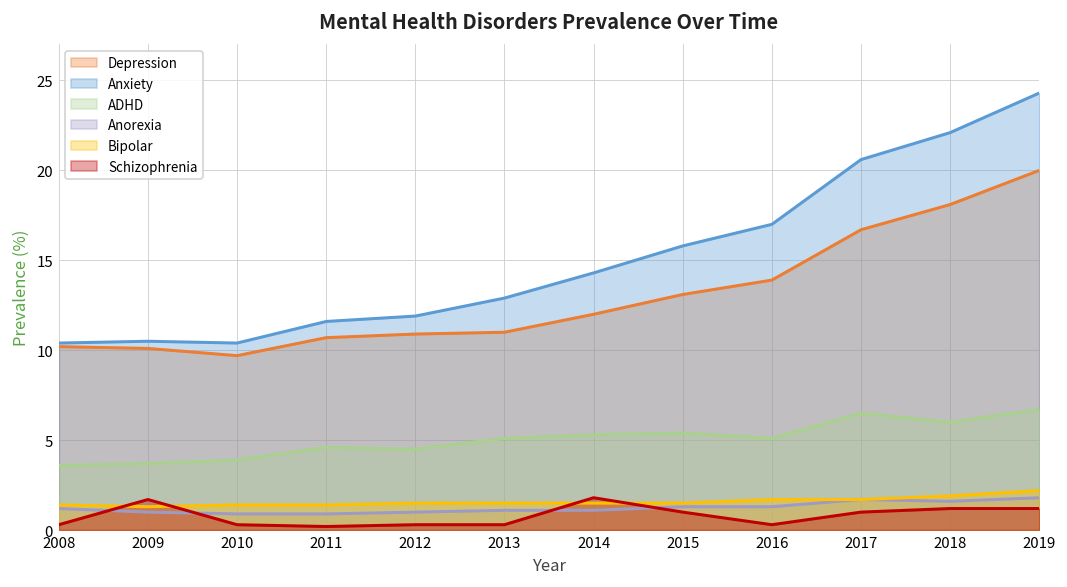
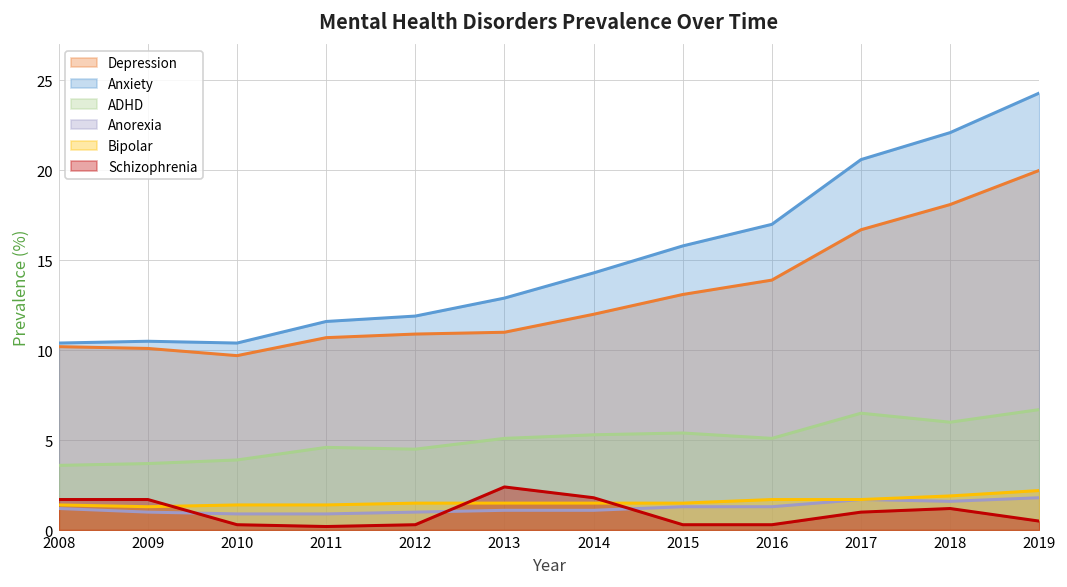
Schizophrenia, 2008: 0.3 -> 1.7
Schizophrenia, 2013: 0.3 -> 2.4
Schizophrenia, 2015: 1.0 -> 0.3
Schizophrenia, 2019: 1.2 -> 0.5
